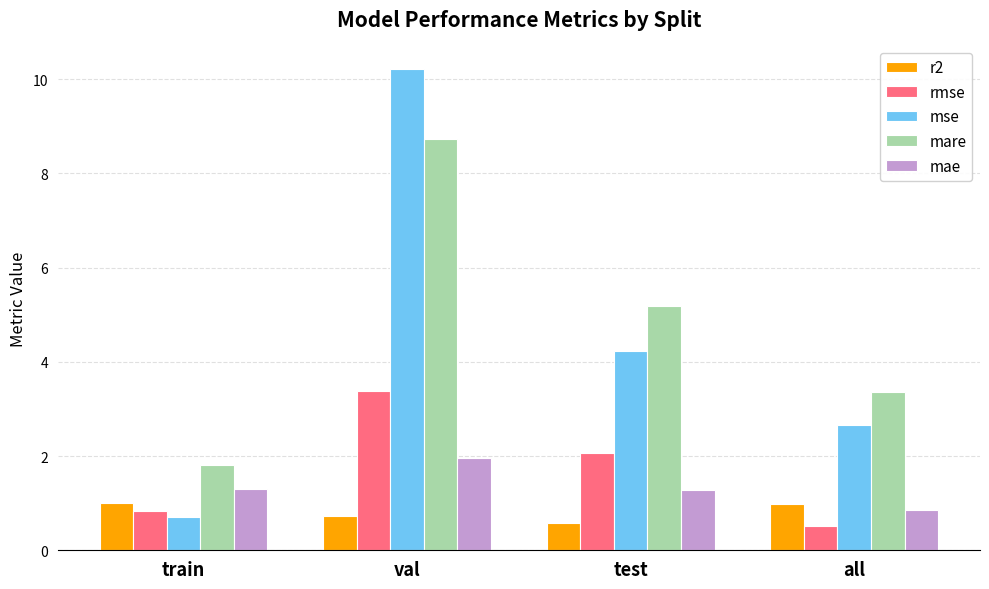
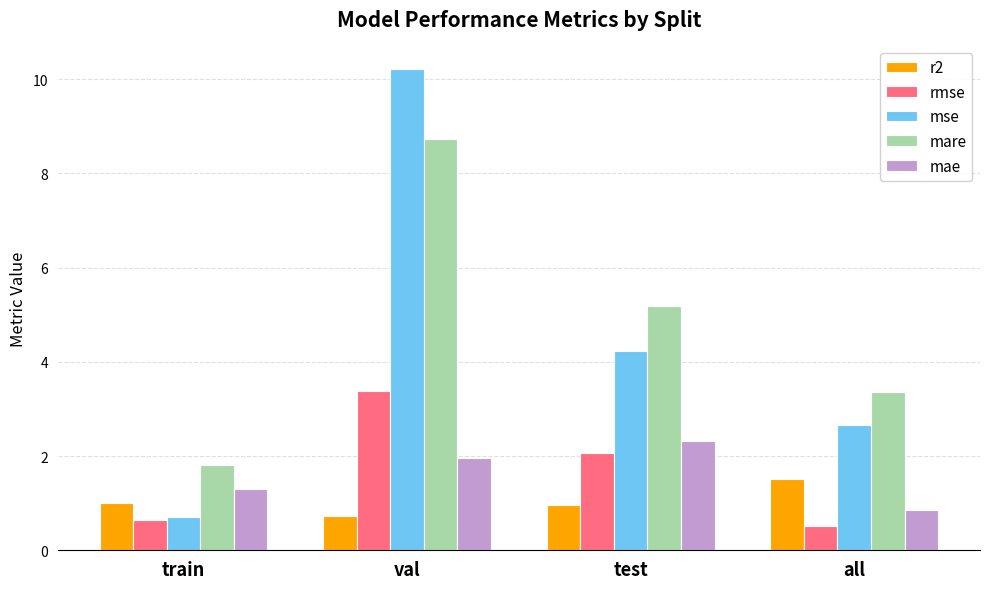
rmse, train: 0.8 -> 0.6
r2, test: 0.6 -> 1.0
mae, test: 1.3 -> 2.3
r2, all: 1.0 -> 1.5
